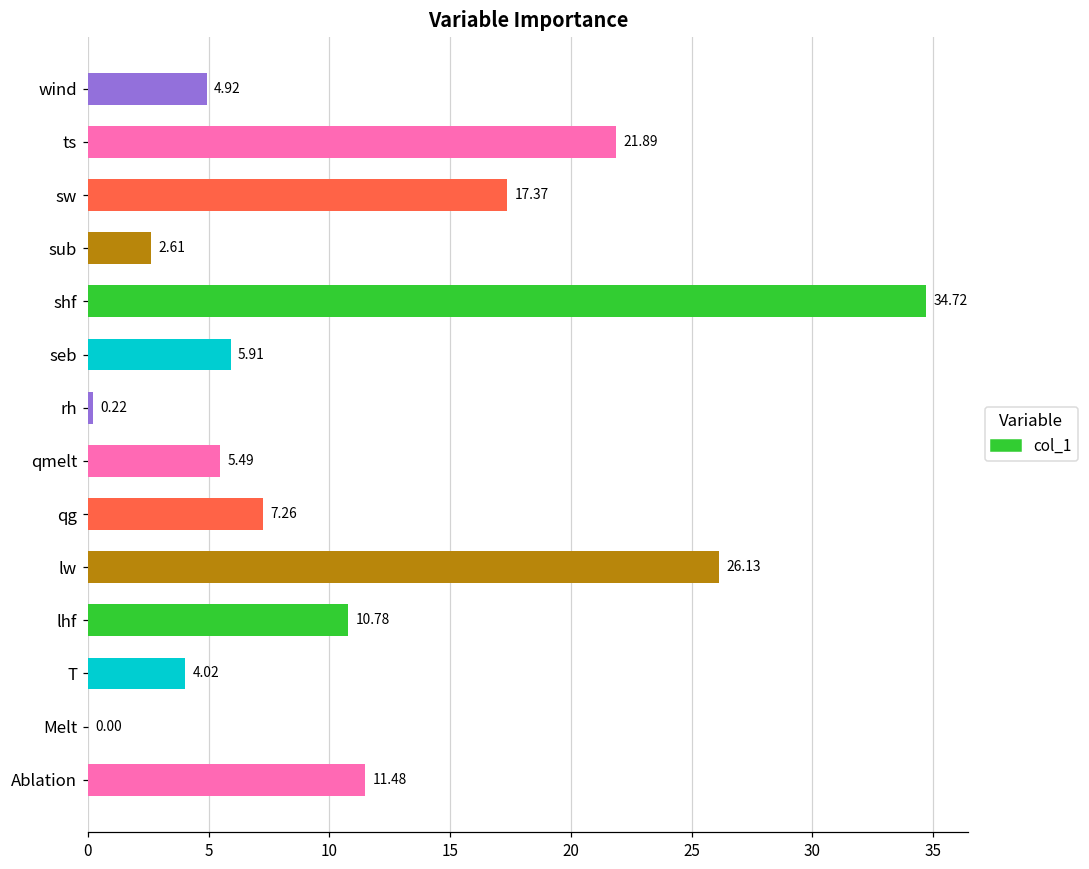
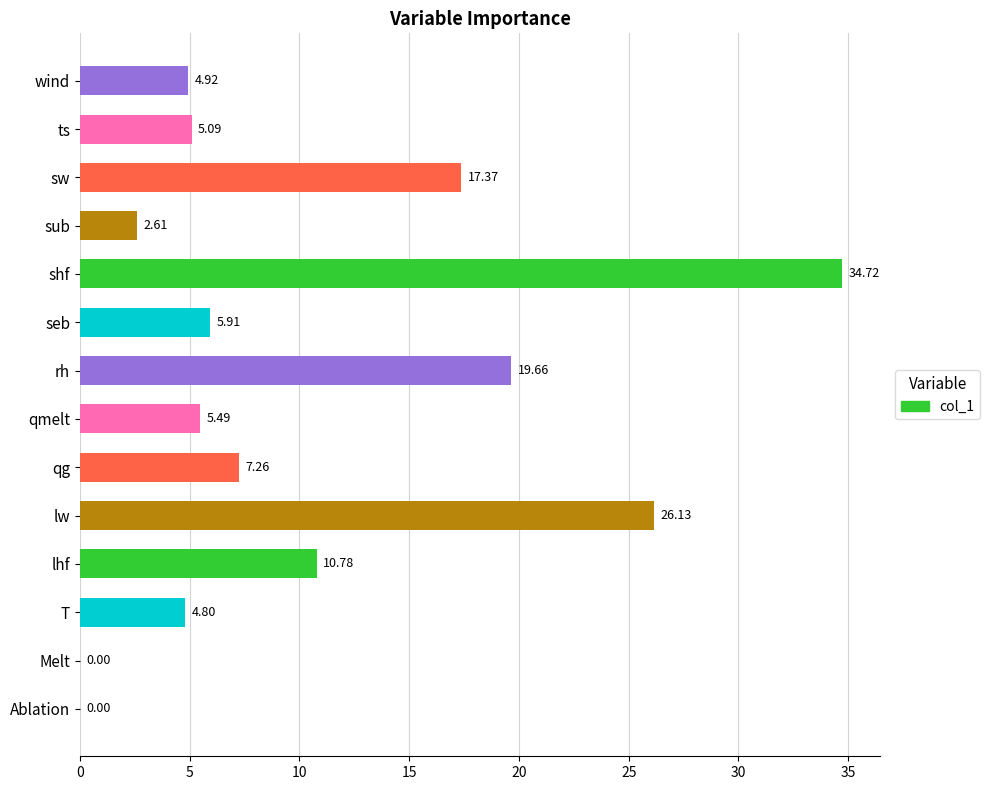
ts: 21.89 -> 5.09
rh: 0.22 -> 19.66
T: 4.02 -> 4.80
Ablation: 11.48 -> 0.00
